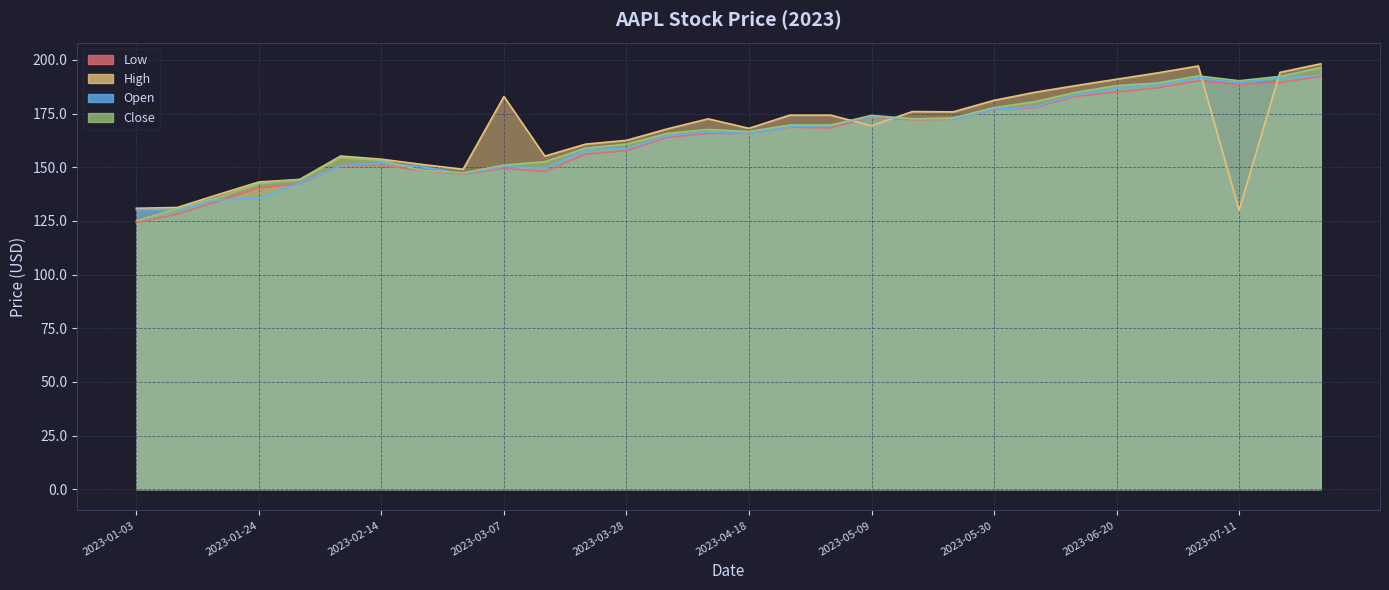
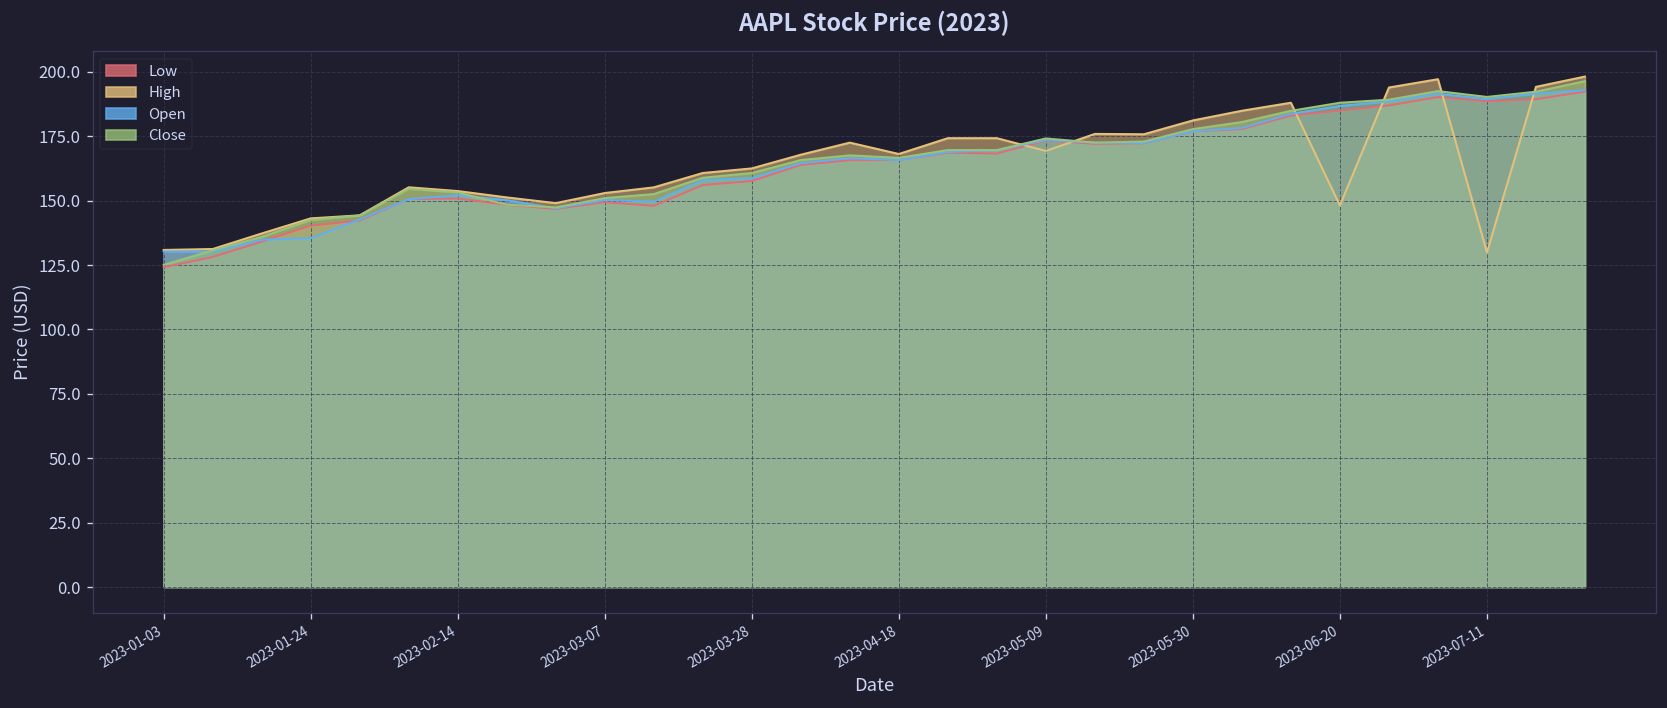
High, 2023-03-07: 183 -> 153
High, 2023-06-20: 191 -> 148
